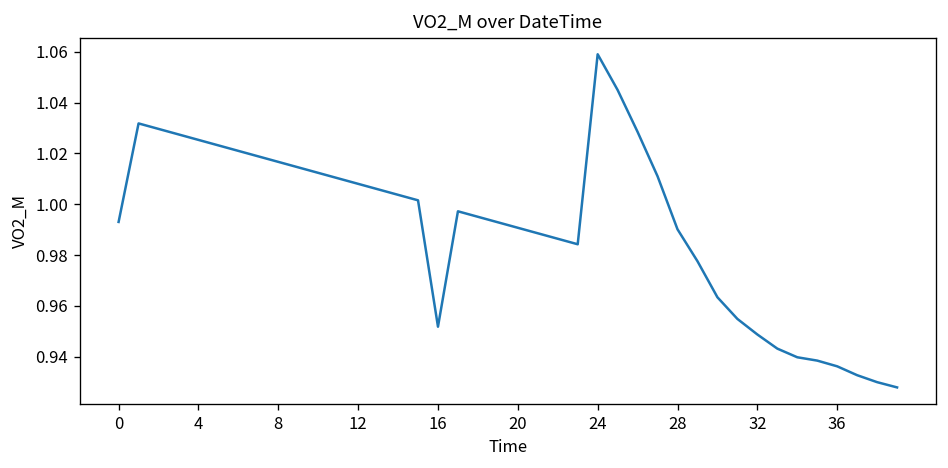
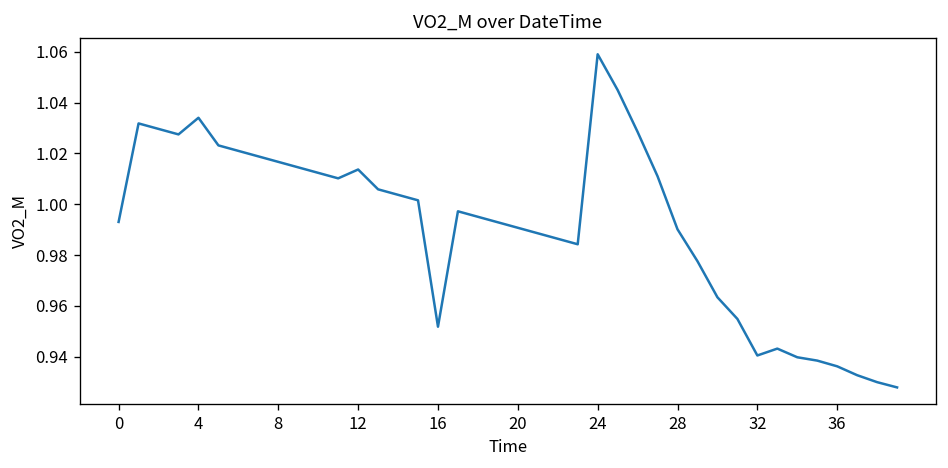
4: 1.025 -> 1.034
12: 1.008 -> 1.014
32: 0.949 -> 0.941
